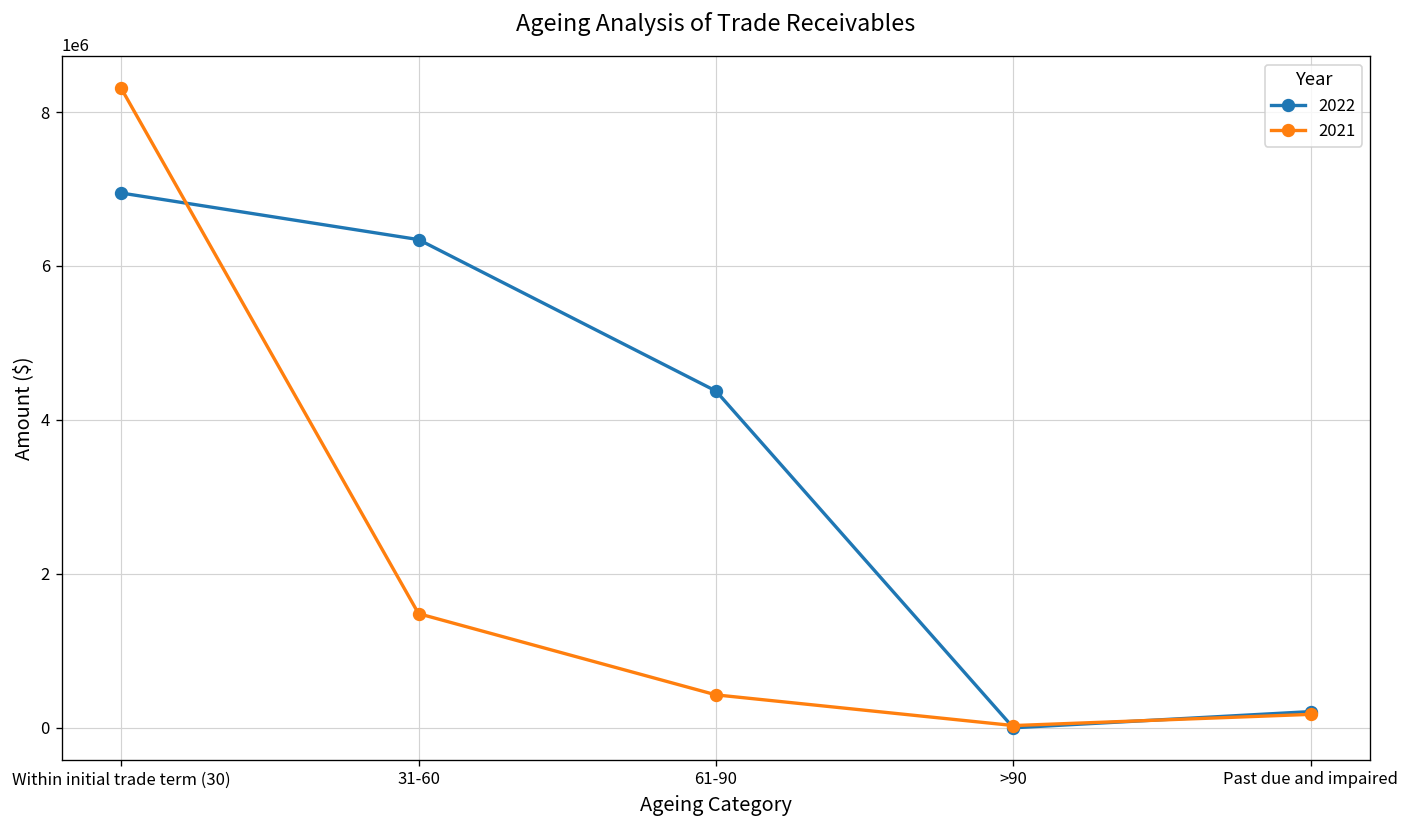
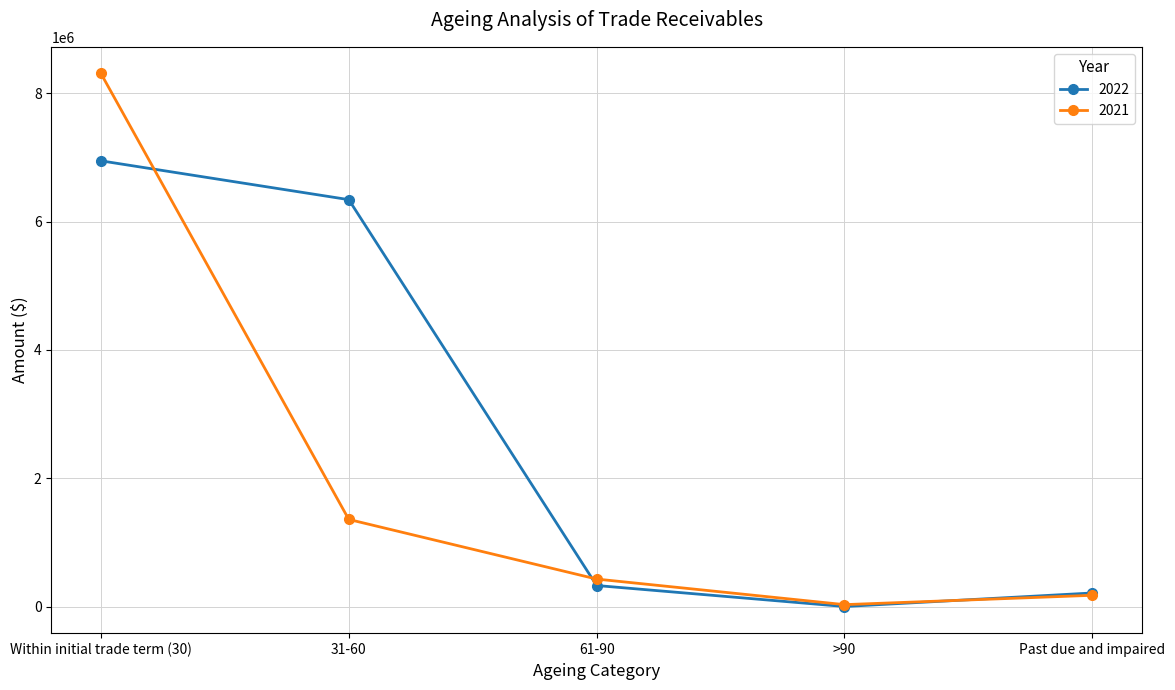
2021, 31-60: 1500000 -> 1400000
2022, 61-90: 4400000 -> 300000
